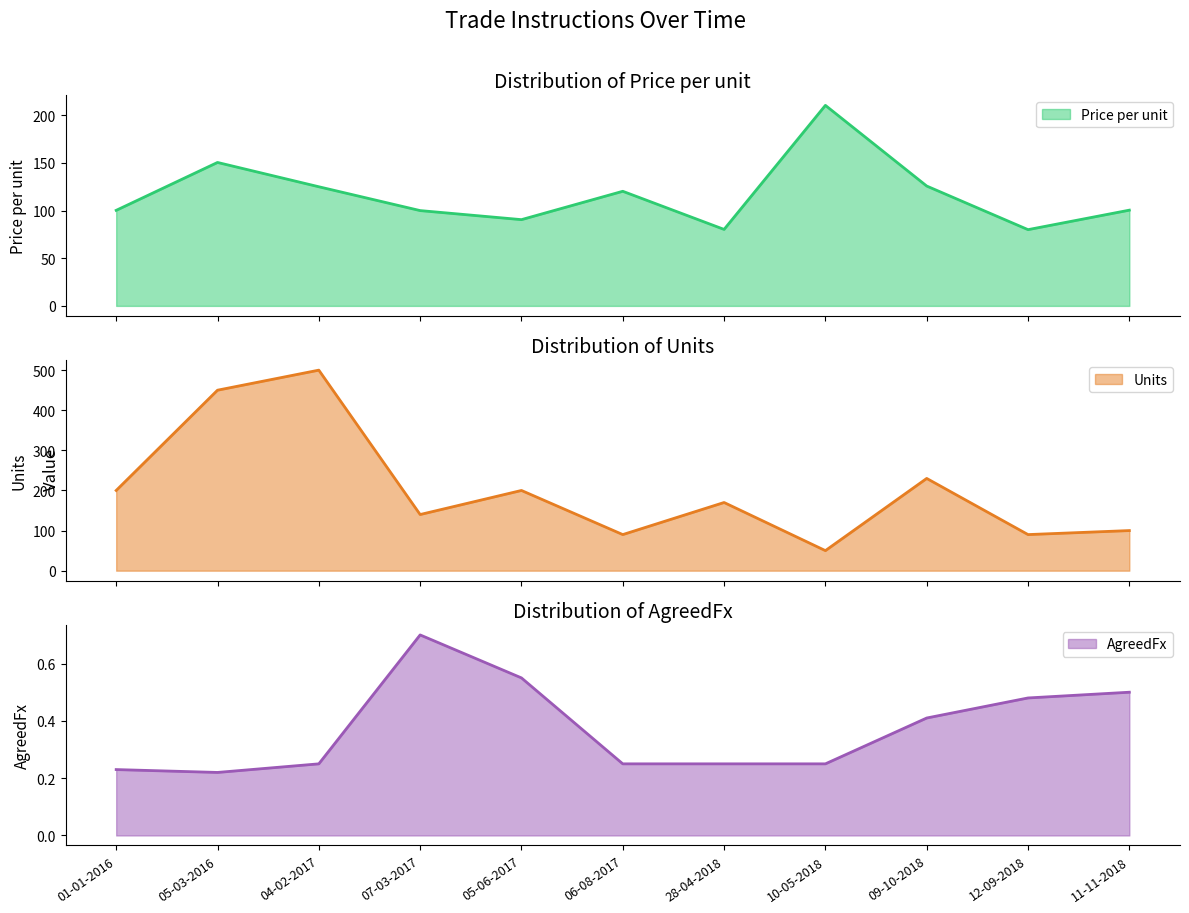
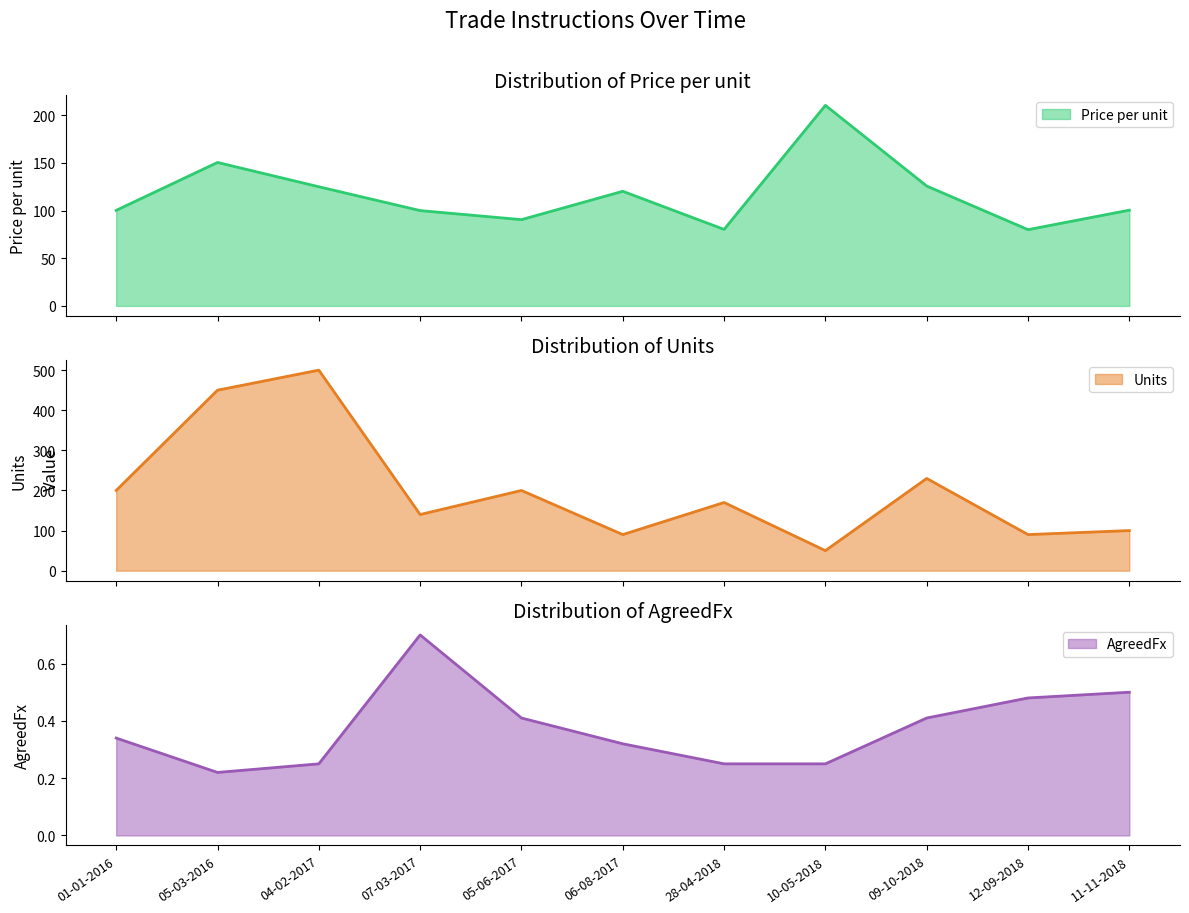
Distribution of AgreedFx, 01-01-2016: 0.23 -> 0.34
Distribution of AgreedFx, 05-06-2017: 0.55 -> 0.41
Distribution of AgreedFx, 06-08-2017: 0.25 -> 0.32
